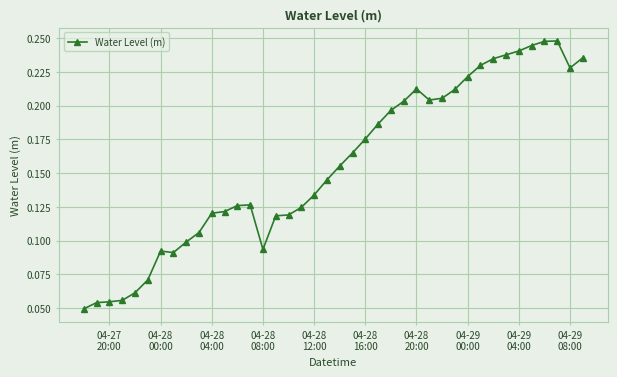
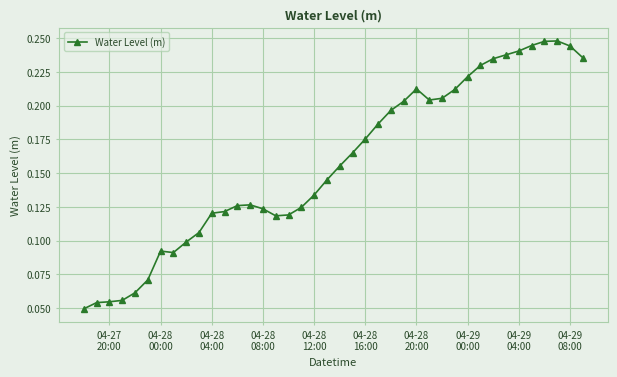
04-28 08:00: 0.094 -> 0.124
04-29 08:00: 0.228 -> 0.244
